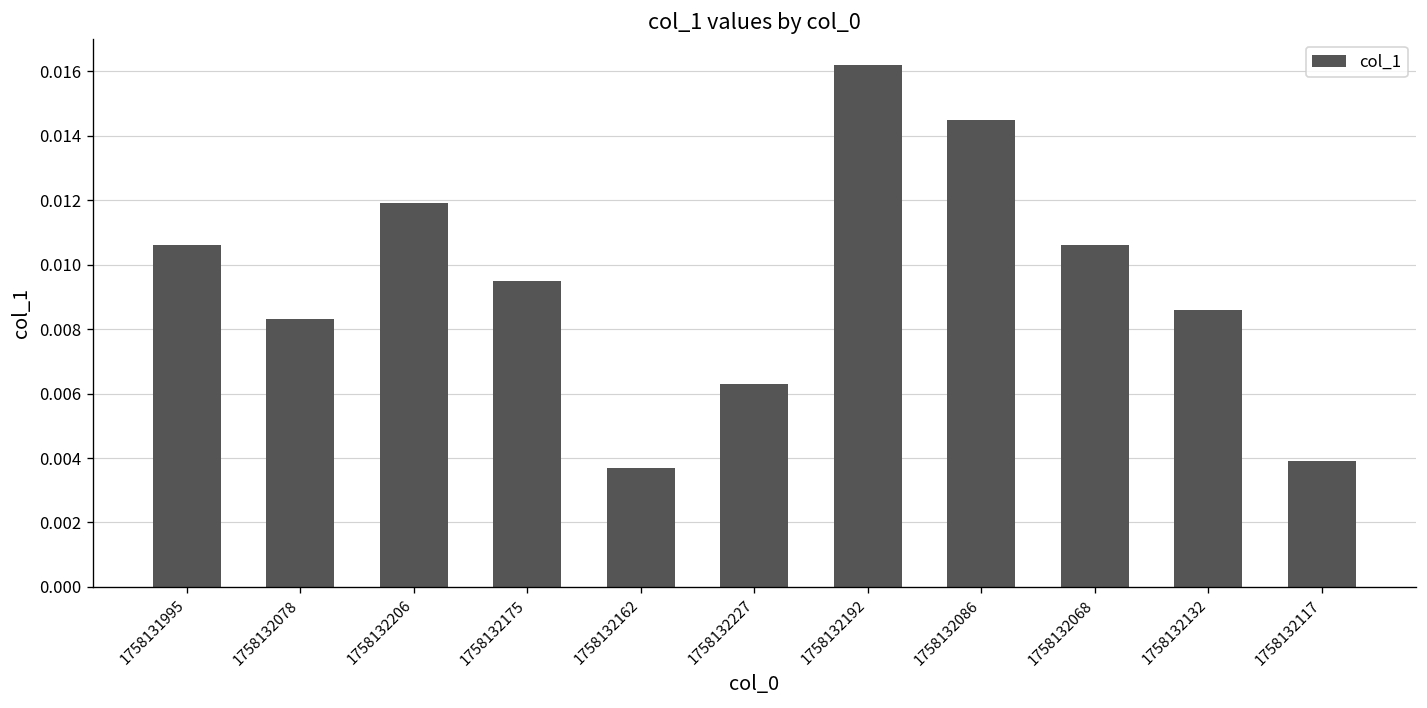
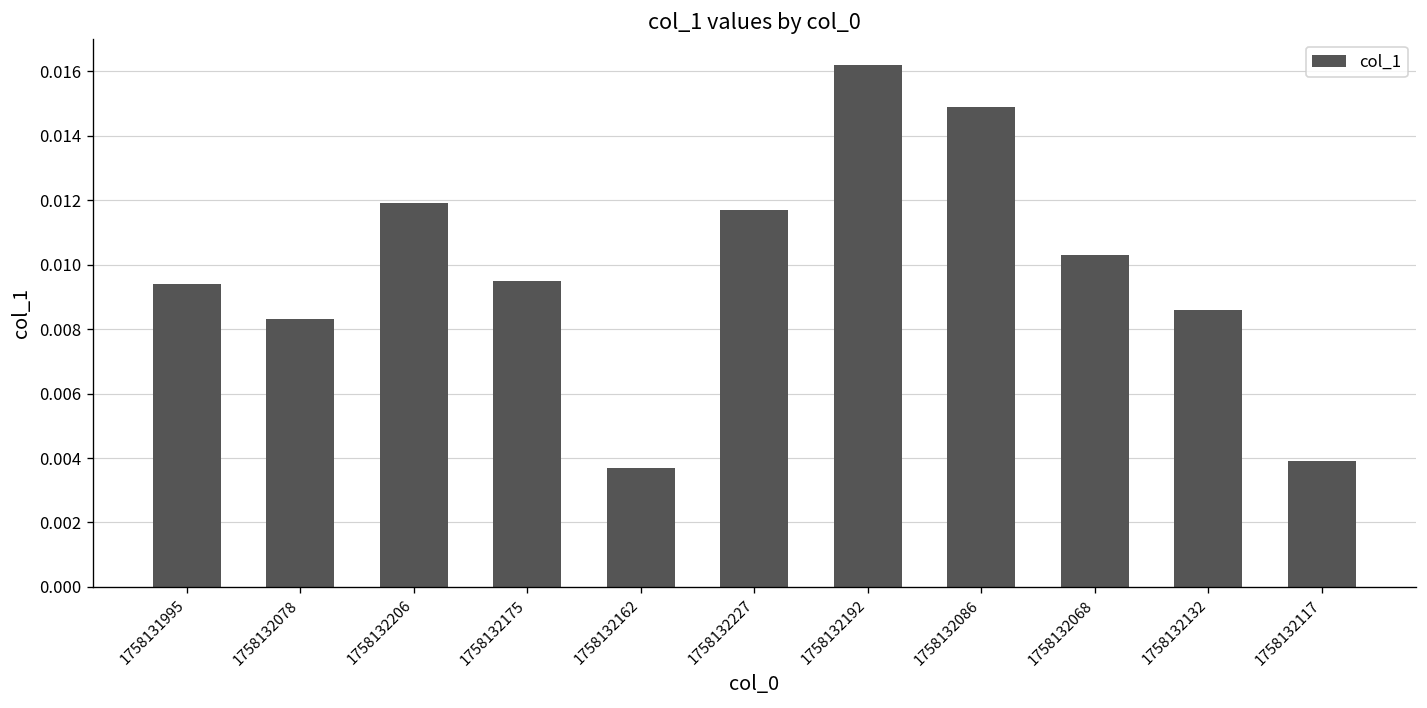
1758131995: 0.0106 -> 0.0094
1758132227: 0.0063 -> 0.0117
1758132086: 0.0145 -> 0.0149
1758132068: 0.0106 -> 0.0103
